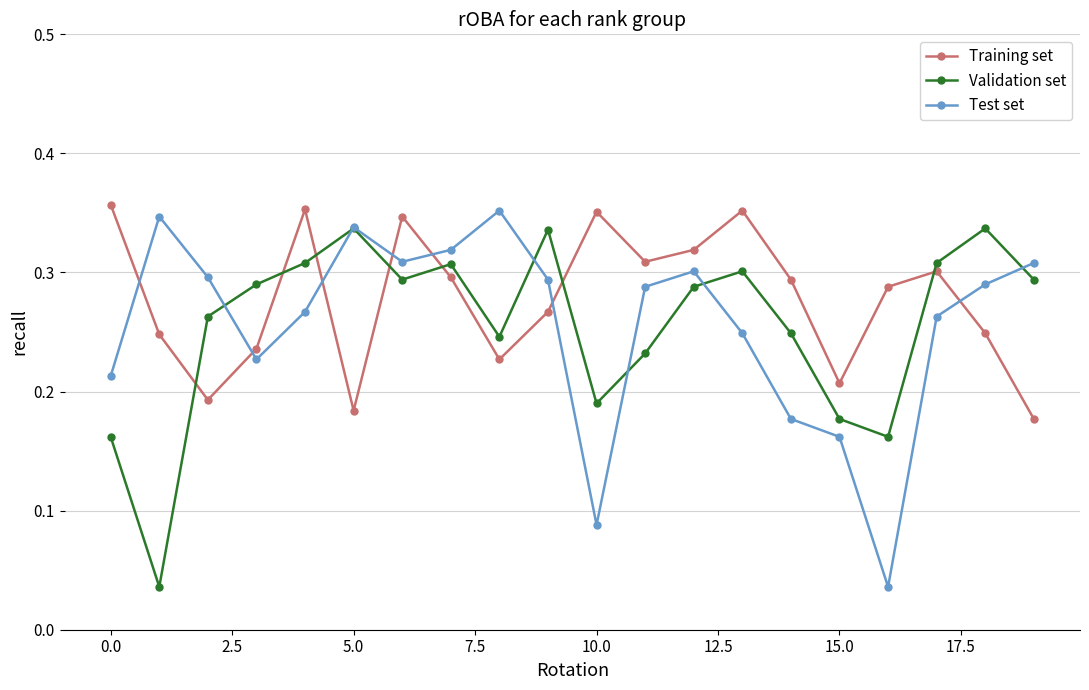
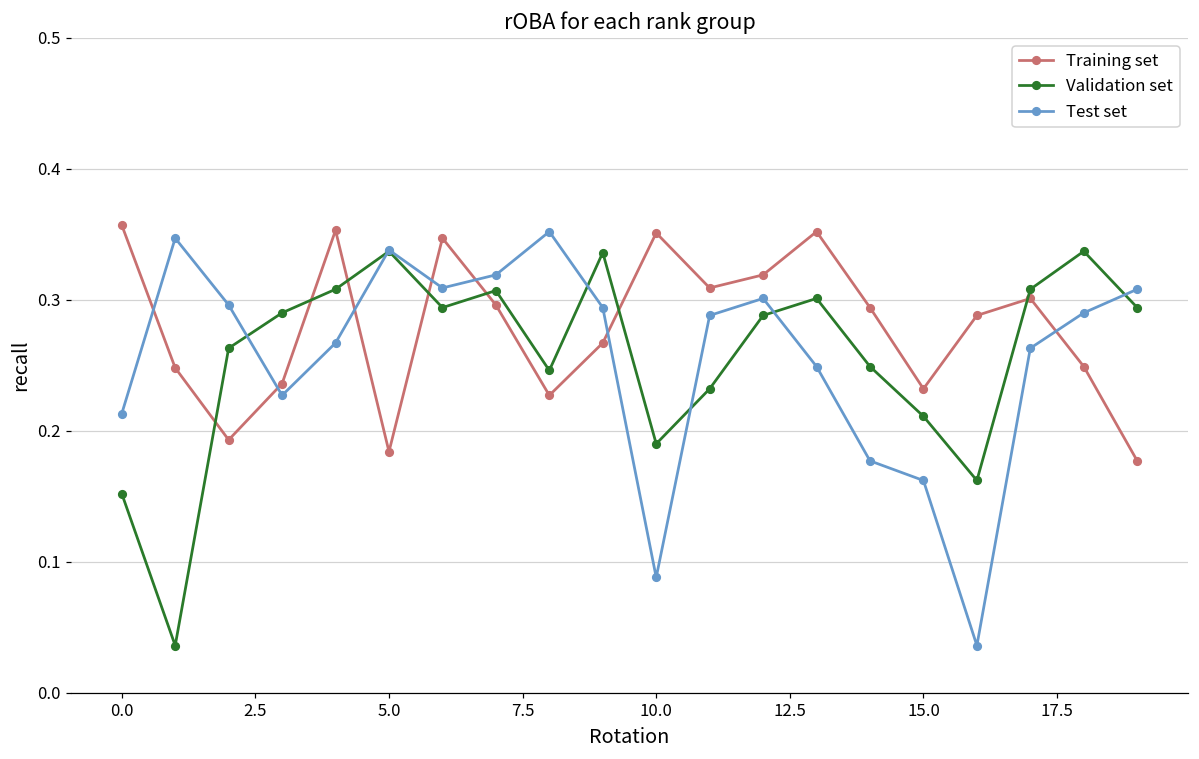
Validation set, 0.0: 0.162 -> 0.152
Training set, 15.0: 0.207 -> 0.232
Validation set, 15.0: 0.177 -> 0.211
